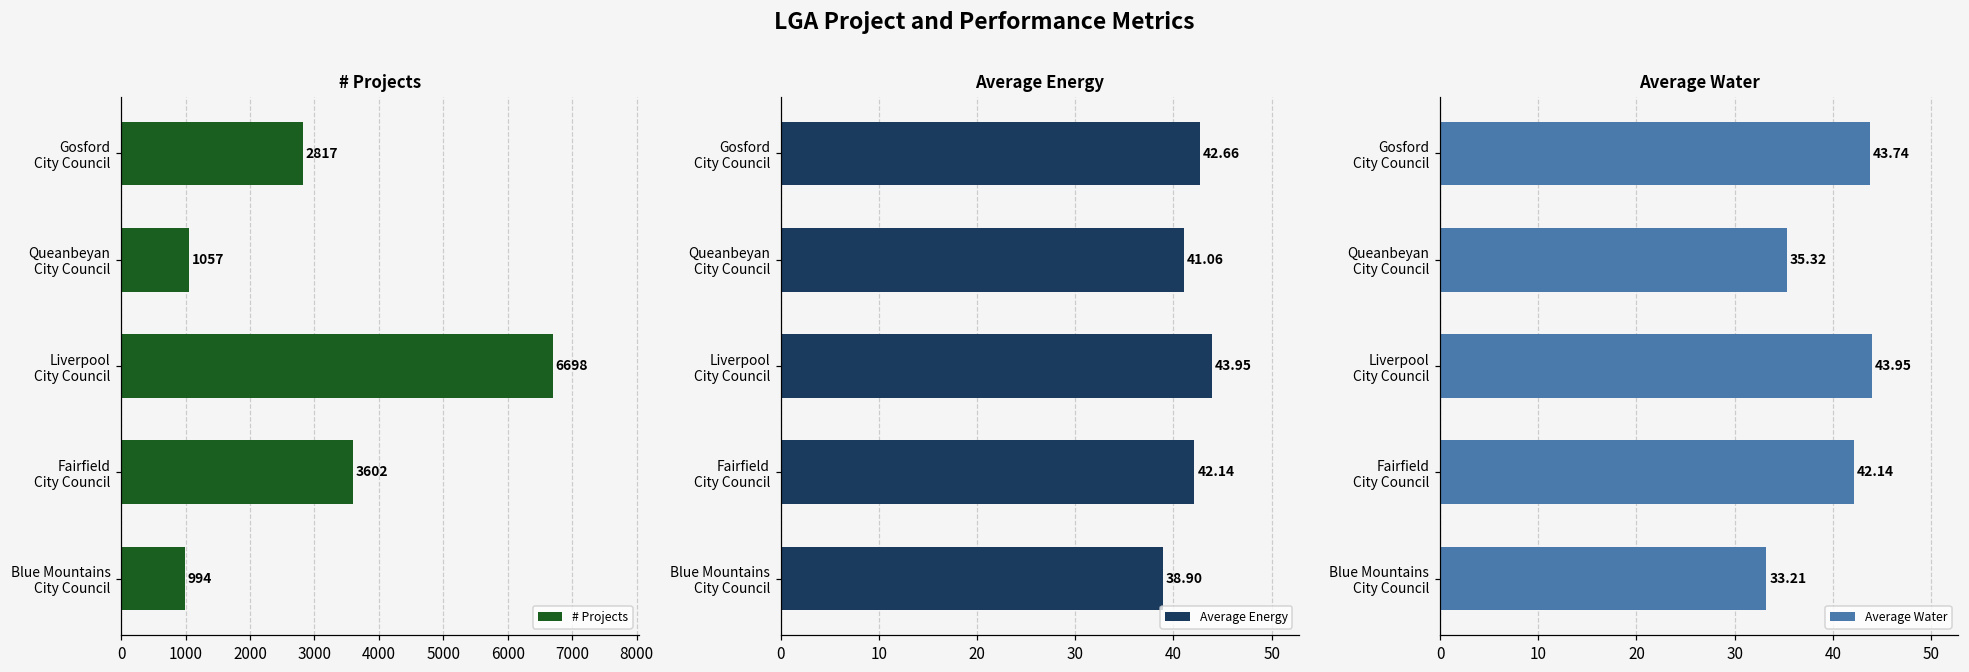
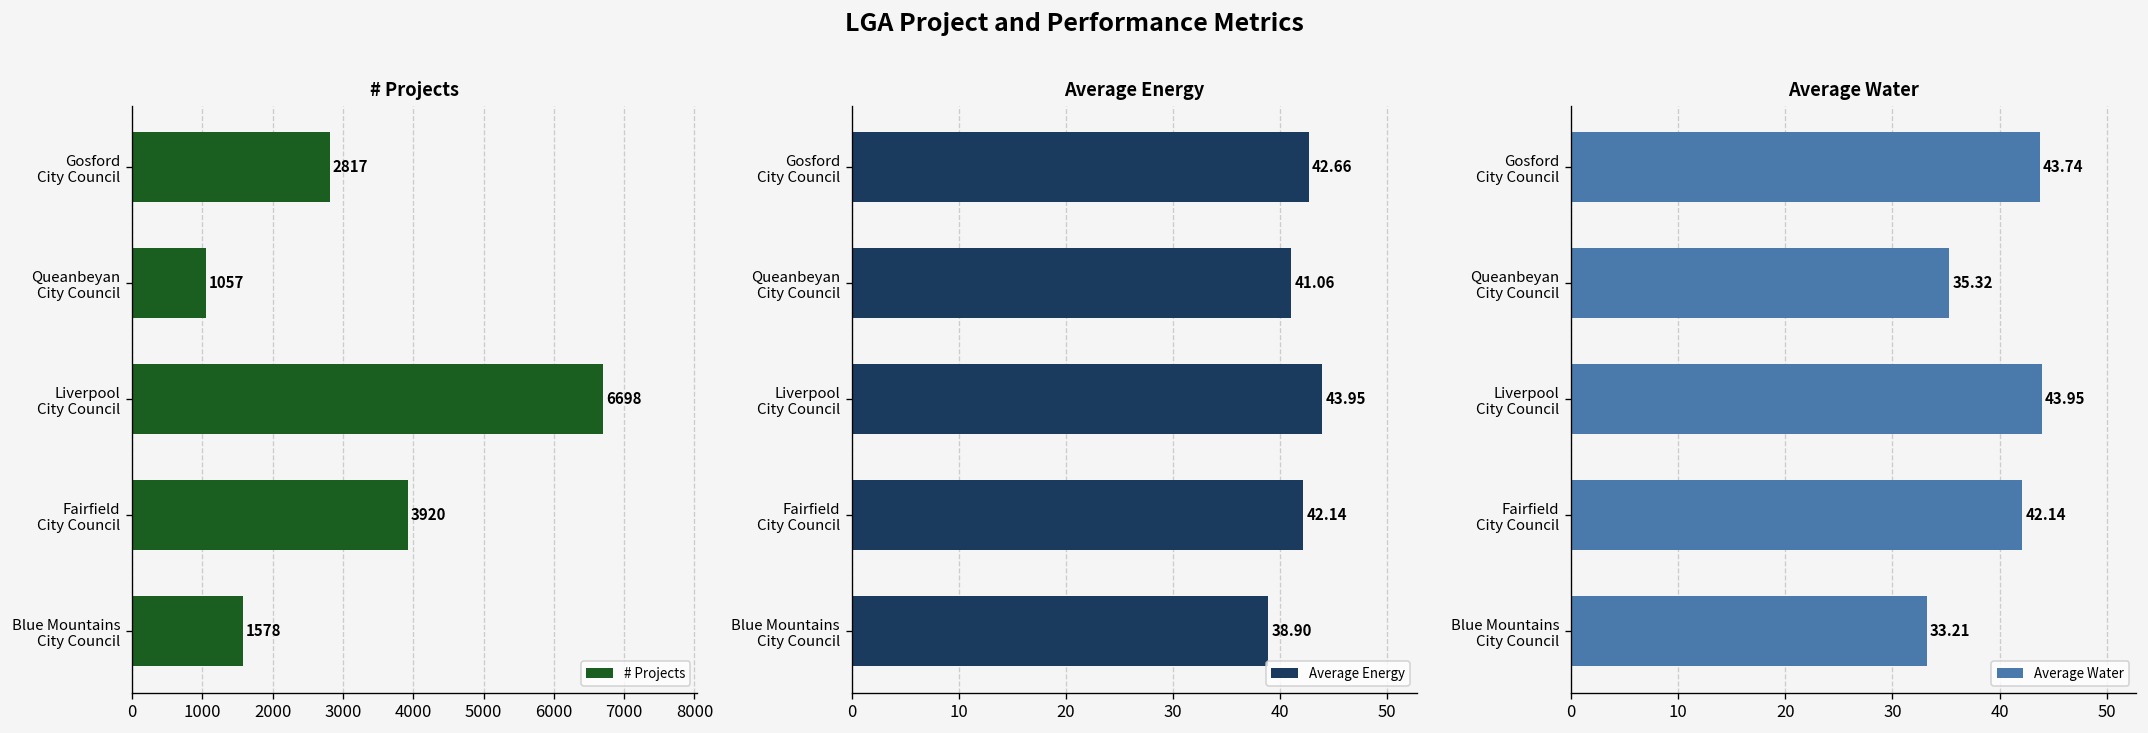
# Projects, Fairfield City Council: 3602 -> 3920
# Projects, Blue Mountains City Council: 994 -> 1578
